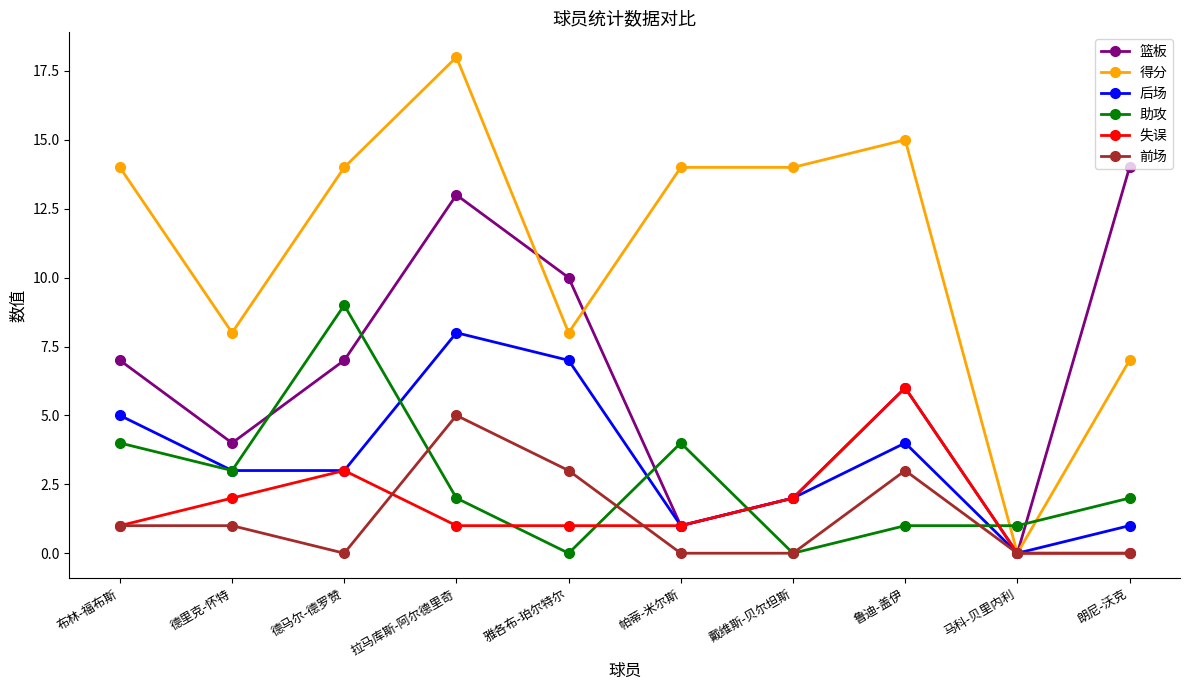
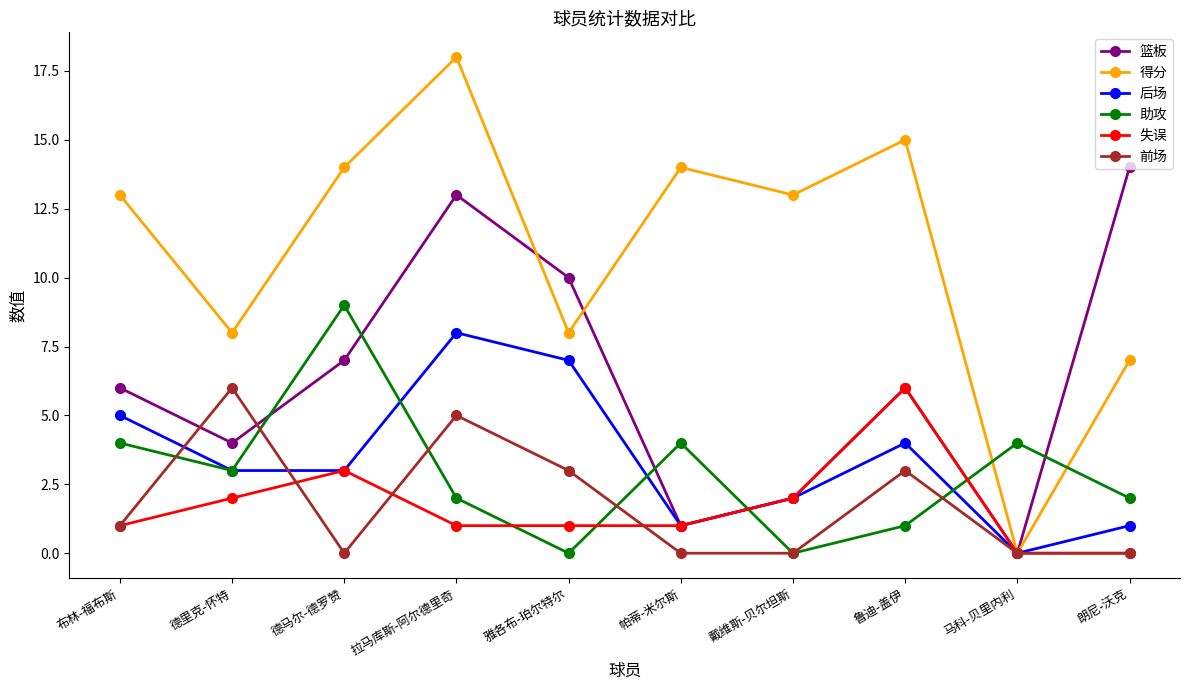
篮板, 布林-福布斯: 7 -> 6
得分, 布林-福布斯: 14 -> 13
前场, 德里克-怀特: 1 -> 6
得分, 戴维斯-贝尔坦斯: 14 -> 13
助攻, 马科-贝里内利: 1 -> 4
